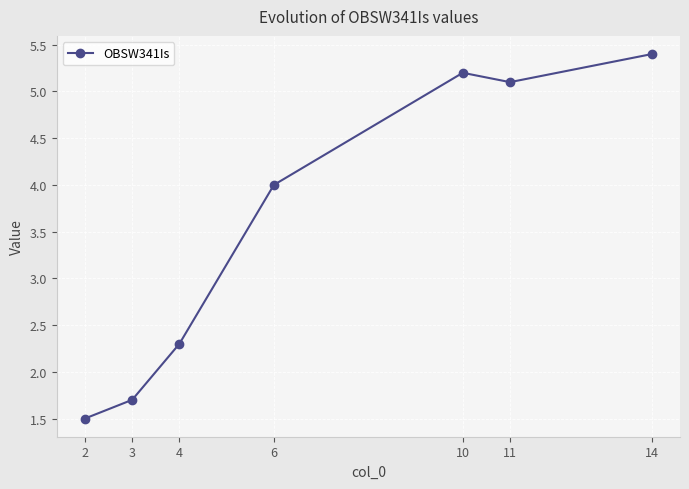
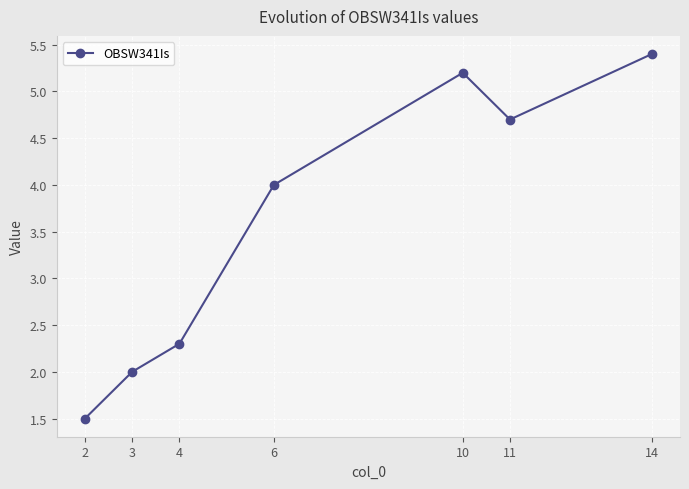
3: 1.7 -> 2.0
11: 5.1 -> 4.7
